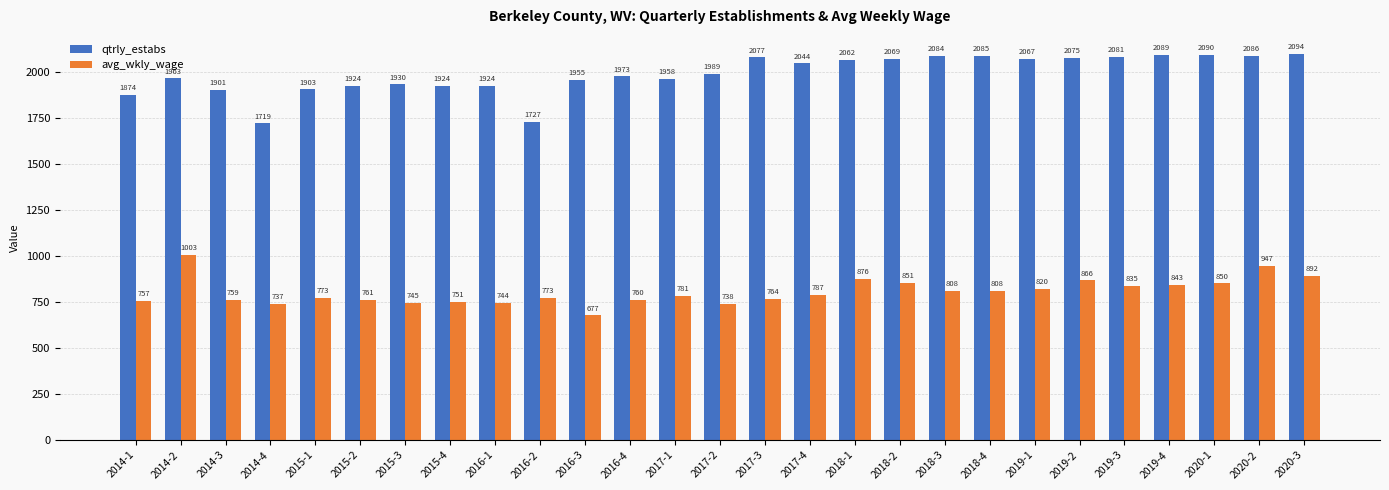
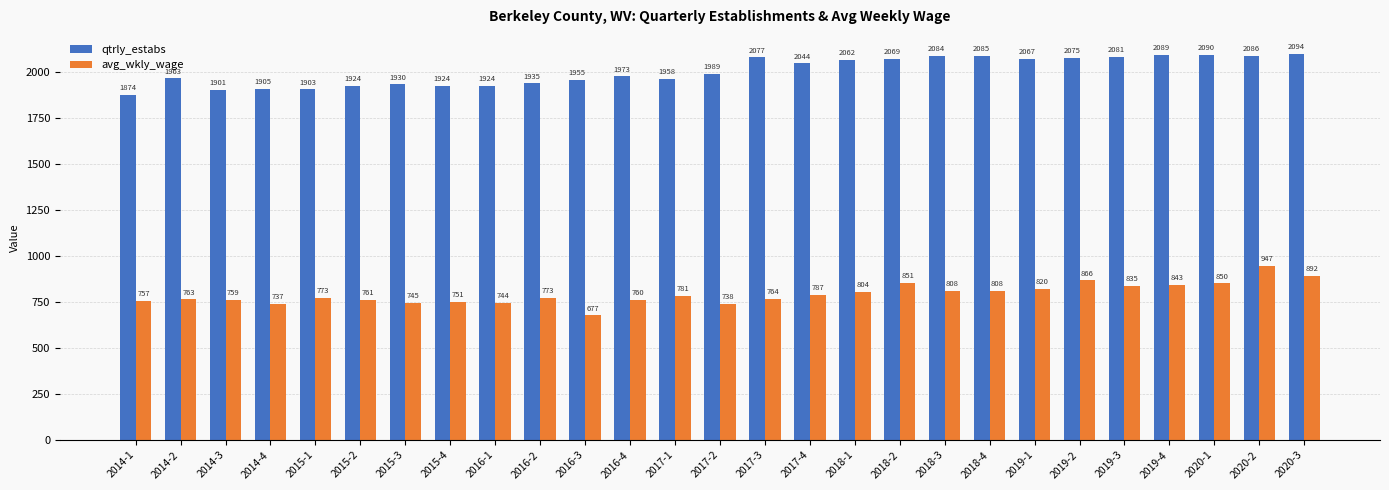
avg_wkly_wage, 2014-2: 1003 -> 763
qtrly_estabs, 2014-4: 1719 -> 1905
qtrly_estabs, 2016-2: 1727 -> 1935
avg_wkly_wage, 2018-1: 876 -> 804
